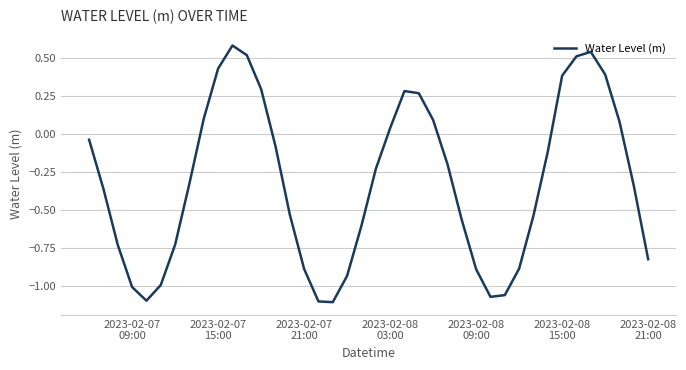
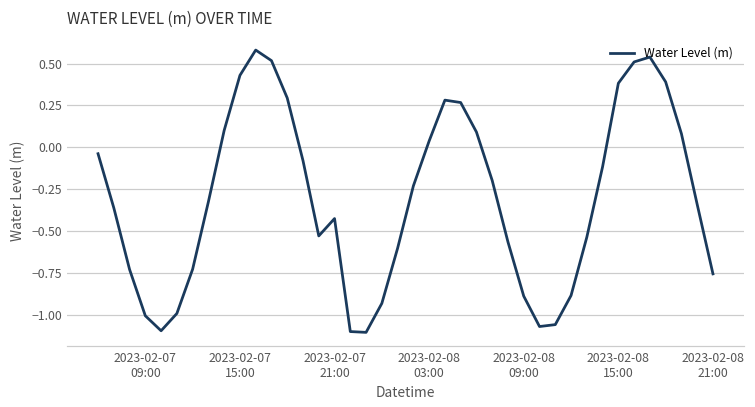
2023-02-07 21:00: -0.89 -> -0.43
2023-02-08 21:00: -0.82 -> -0.76
